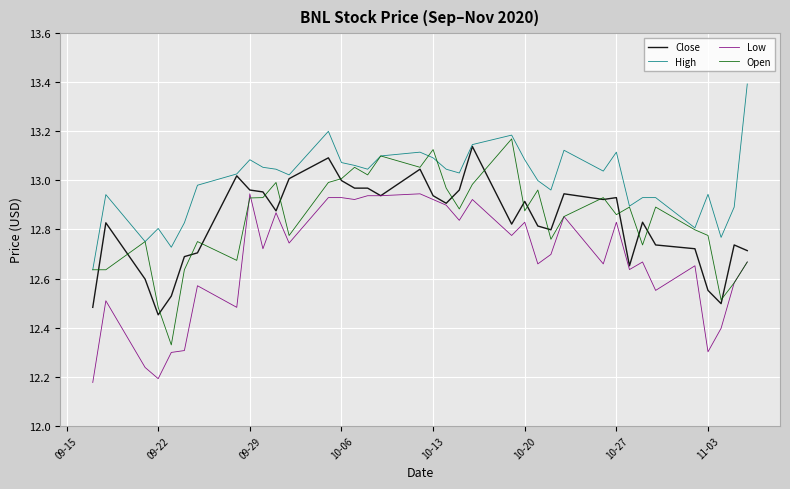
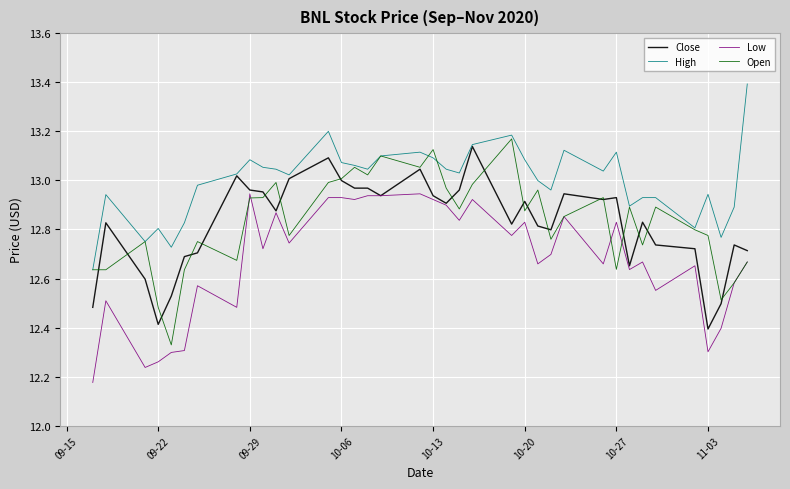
Close, 09-22: 12.45 -> 12.41
Low, 09-22: 12.19 -> 12.26
Open, 10-27: 12.86 -> 12.64
Close, 11-03: 12.55 -> 12.39
